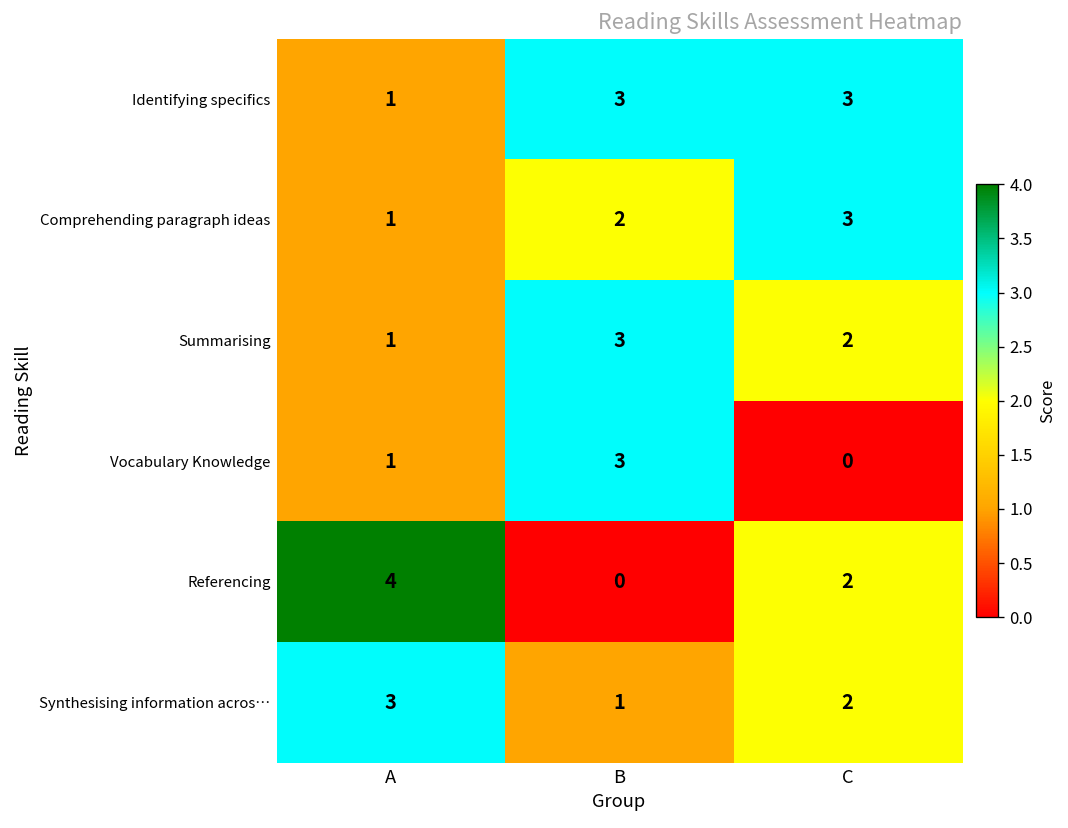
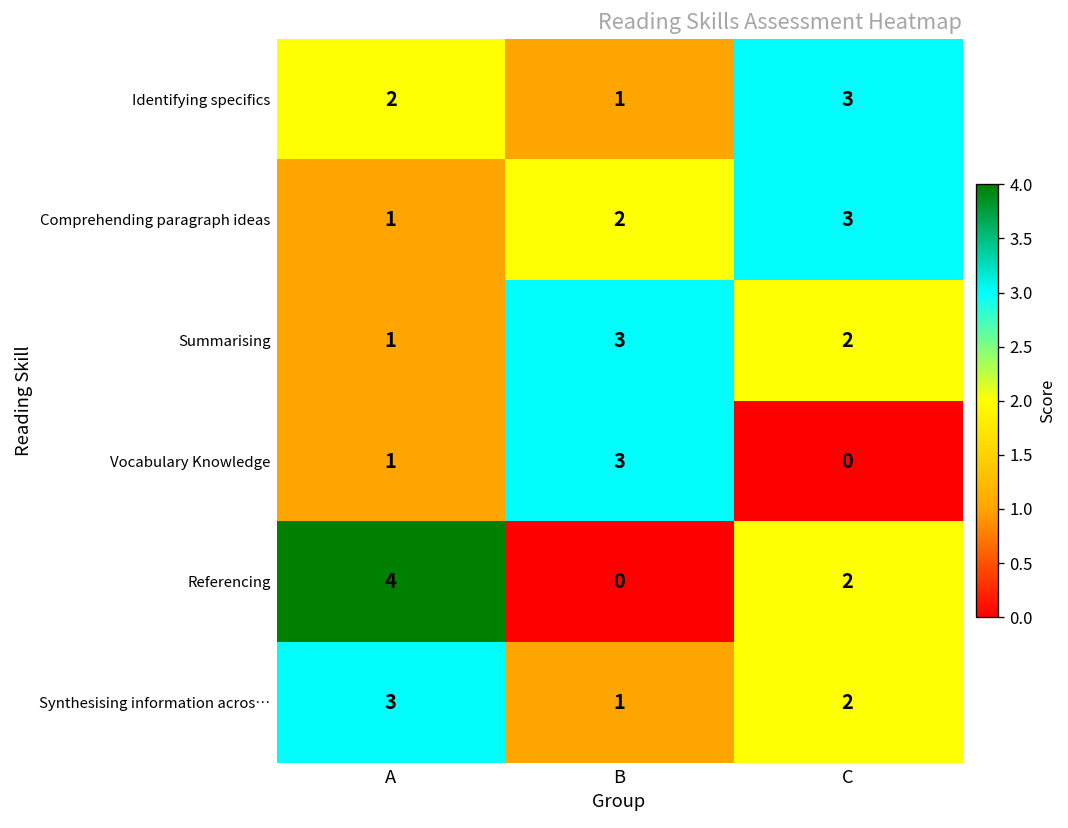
Identifying specifics, A: 1 -> 2
Identifying specifics, B: 3 -> 1
